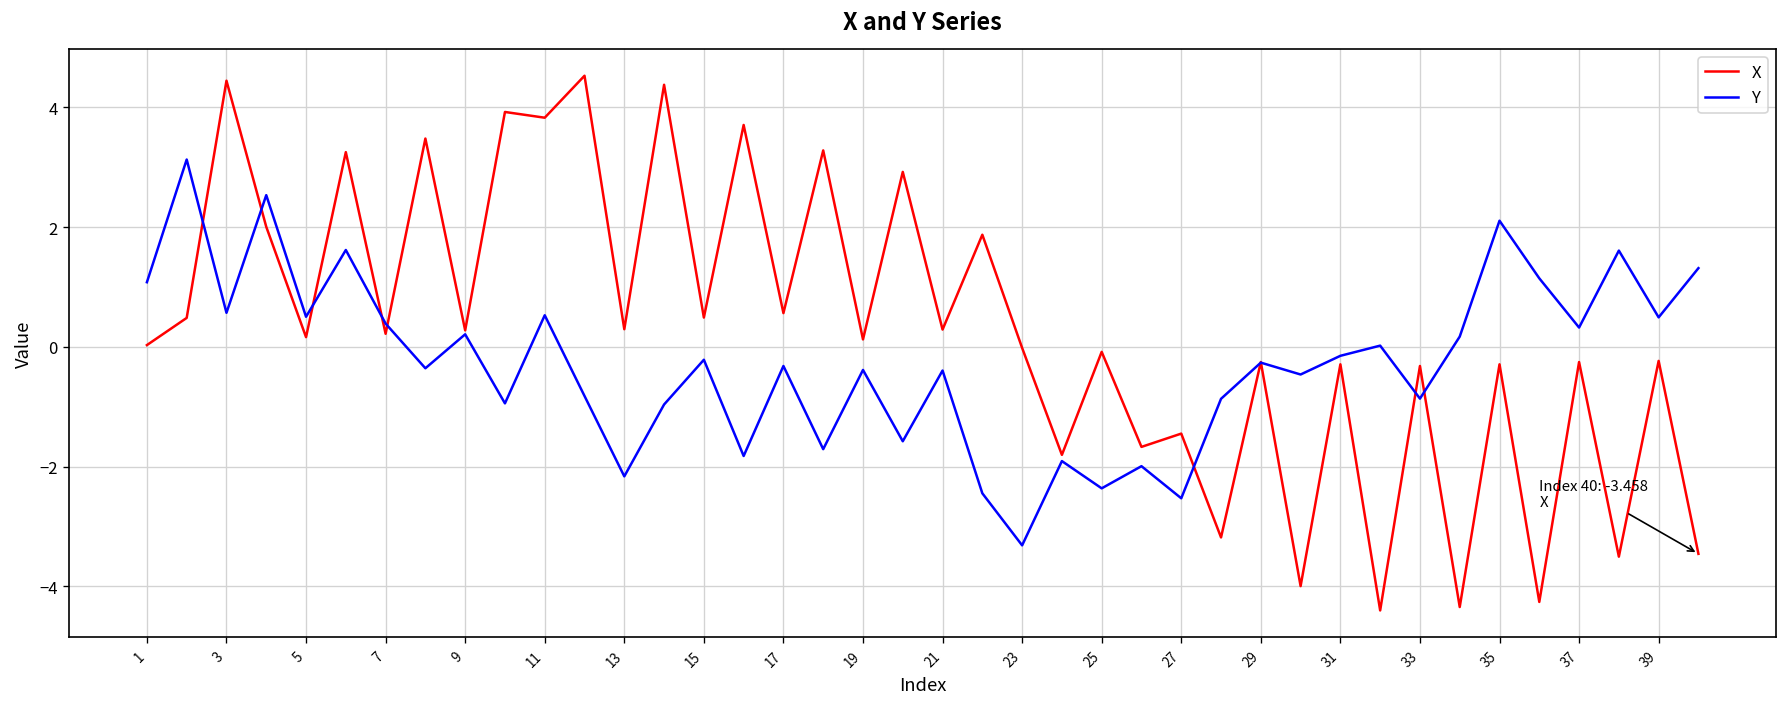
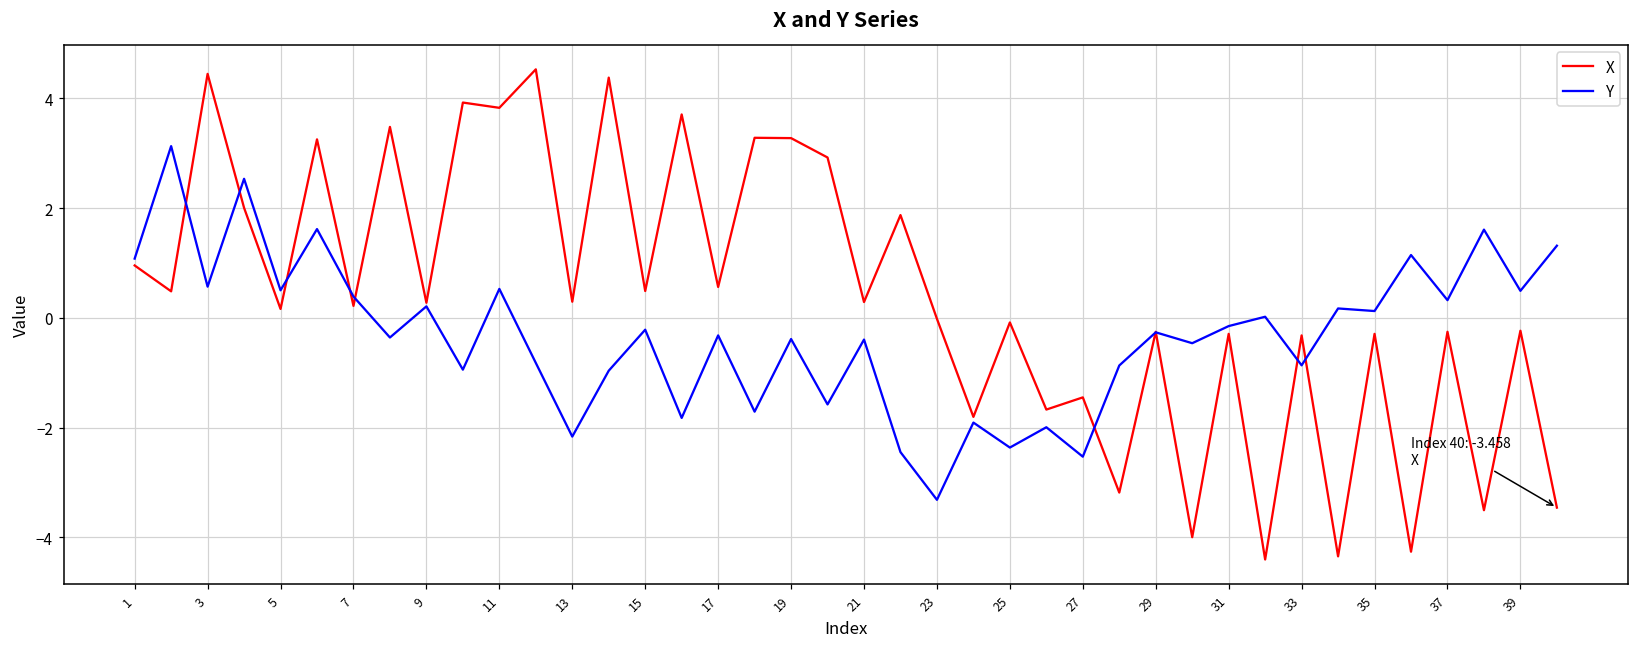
X, 1: 0.0 -> 1.0
X, 19: 0.1 -> 3.3
Y, 35: 2.1 -> 0.1
